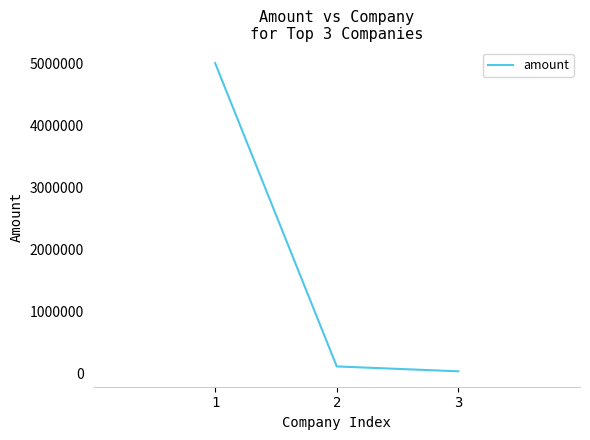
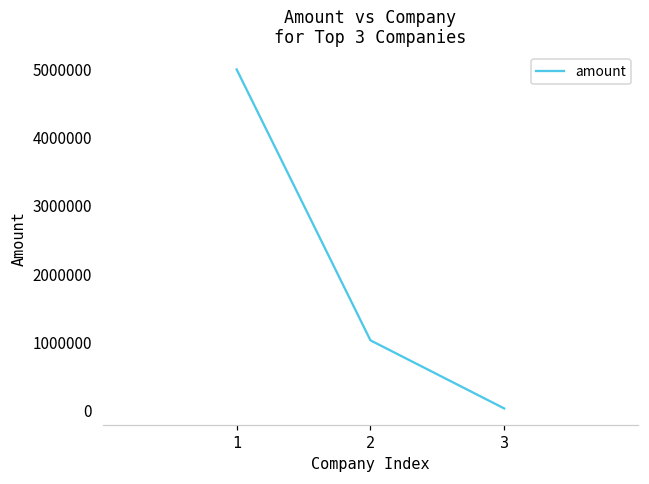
2: 100000 -> 1000000
